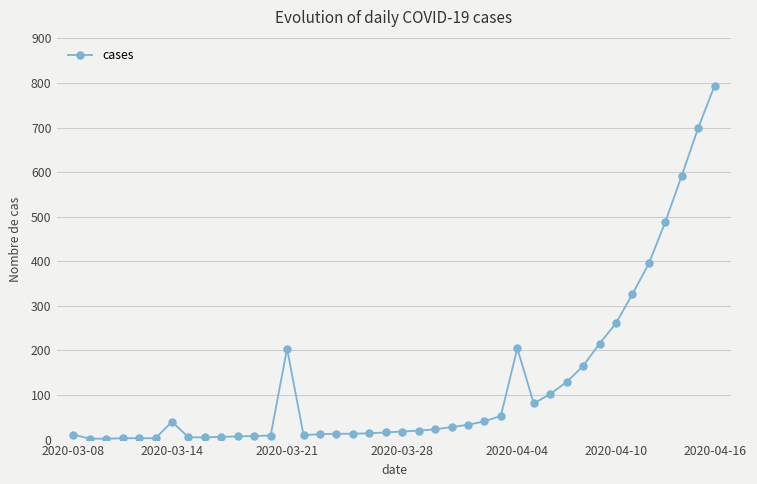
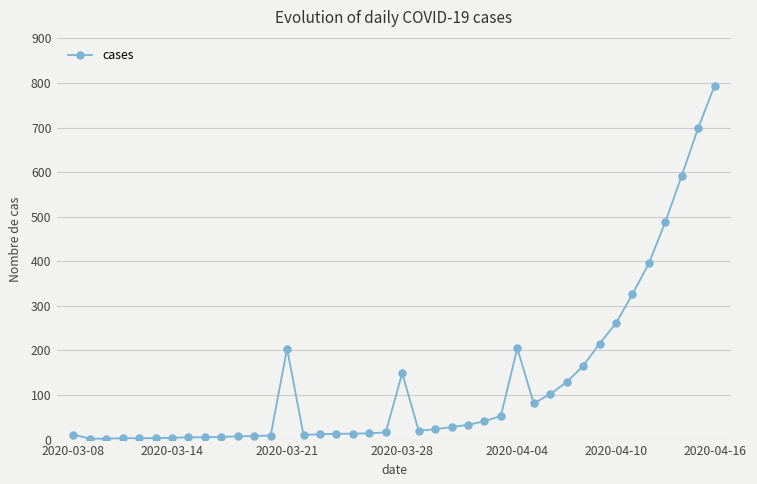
2020-03-14: 40 -> 0
2020-03-28: 20 -> 150
